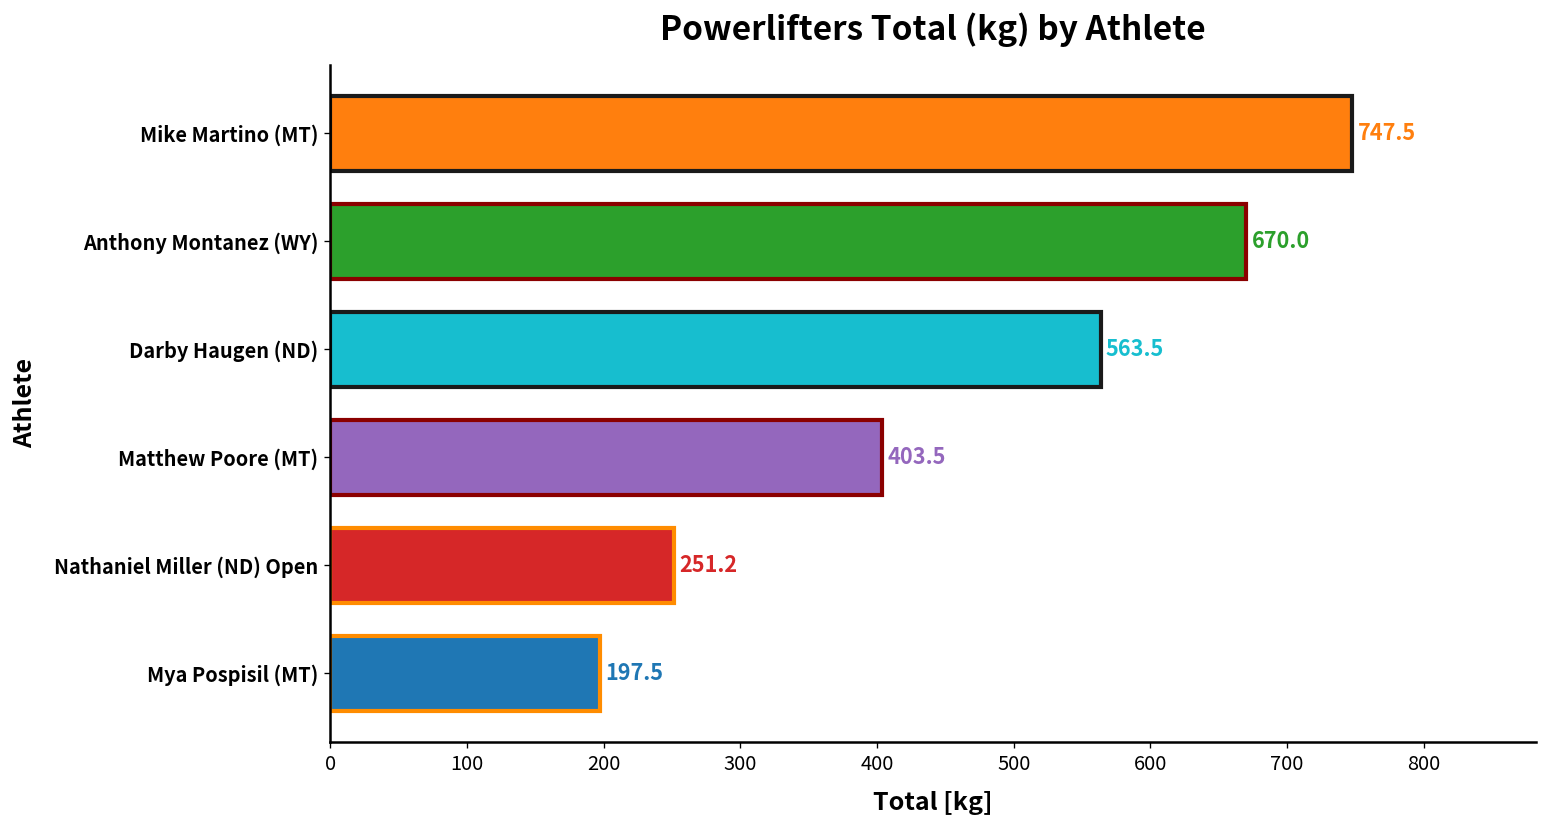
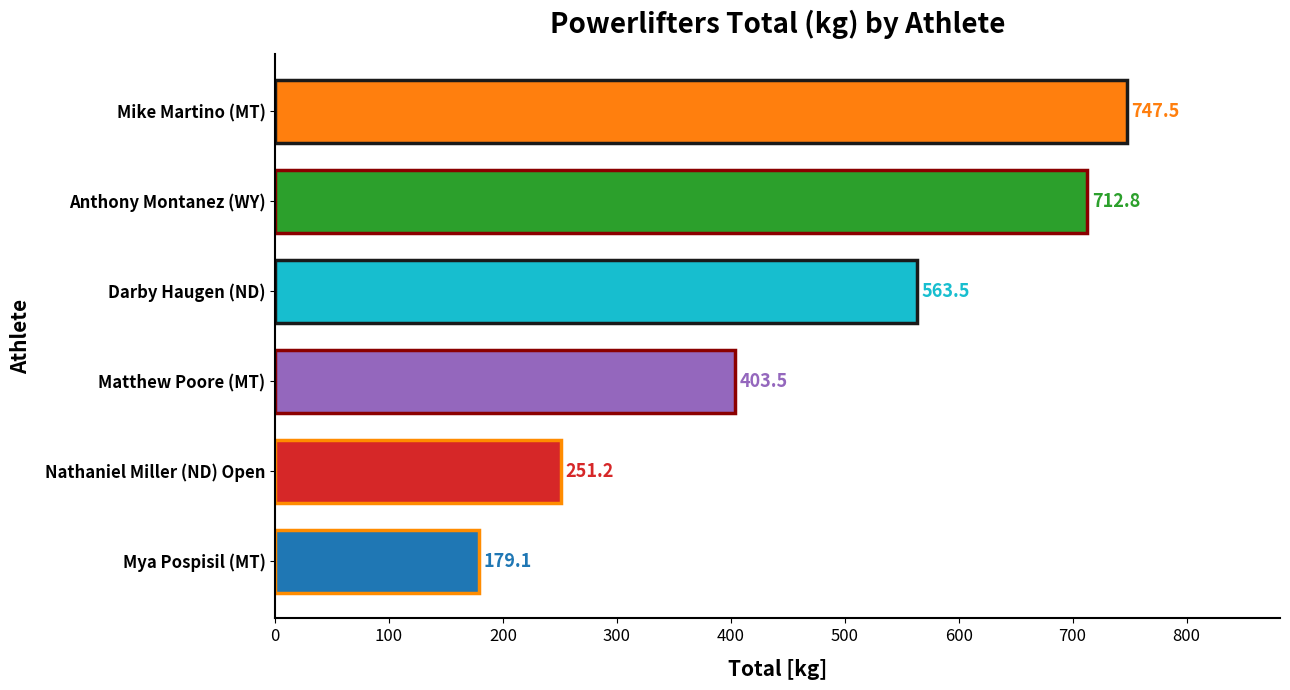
Anthony Montanez (WY): 670.0 -> 712.8
Mya Pospisil (MT): 197.5 -> 179.1
